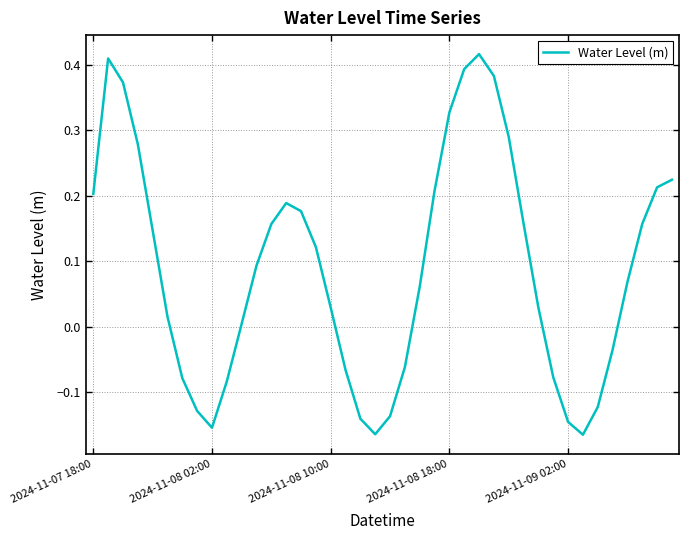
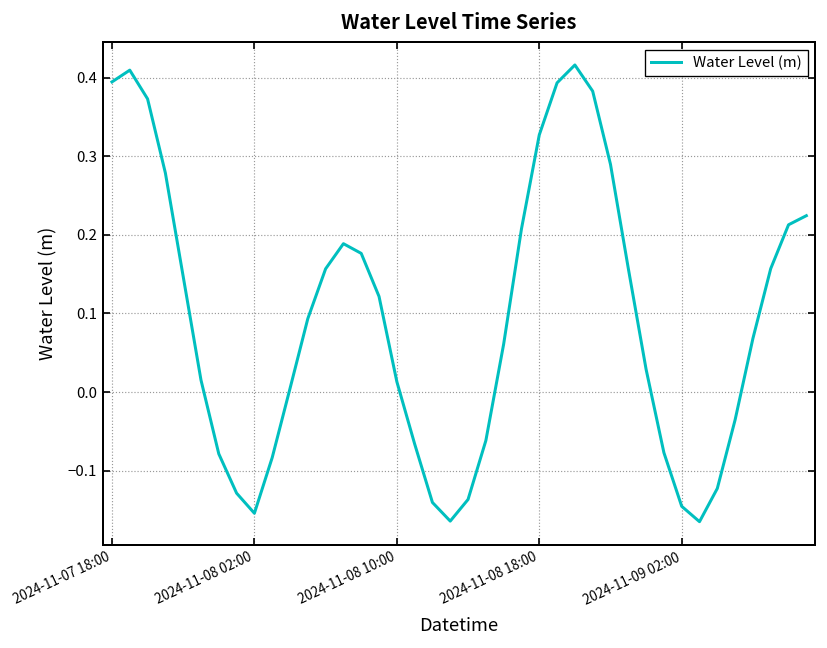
2024-11-07 18:00: 0.20 -> 0.39
2024-11-08 10:00: 0.03 -> 0.01
